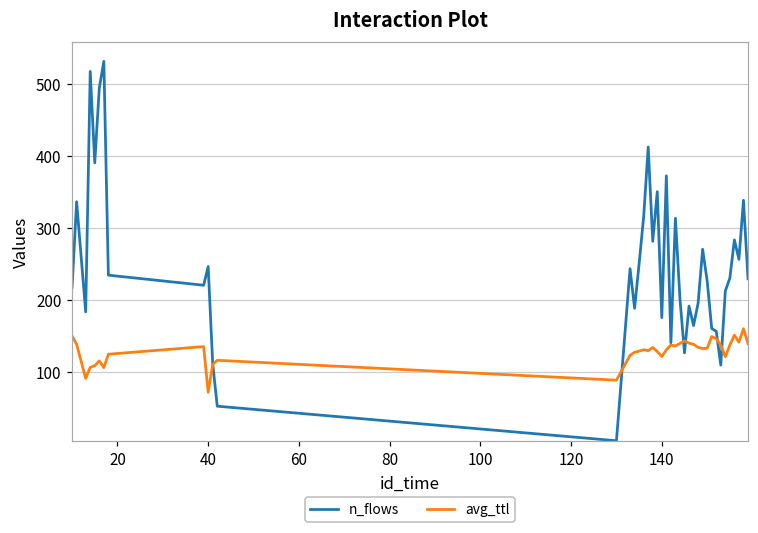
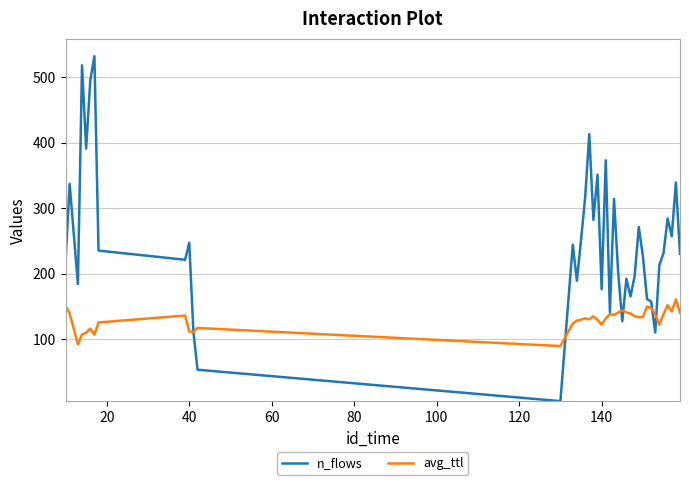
avg_ttl, 40: 70 -> 110
